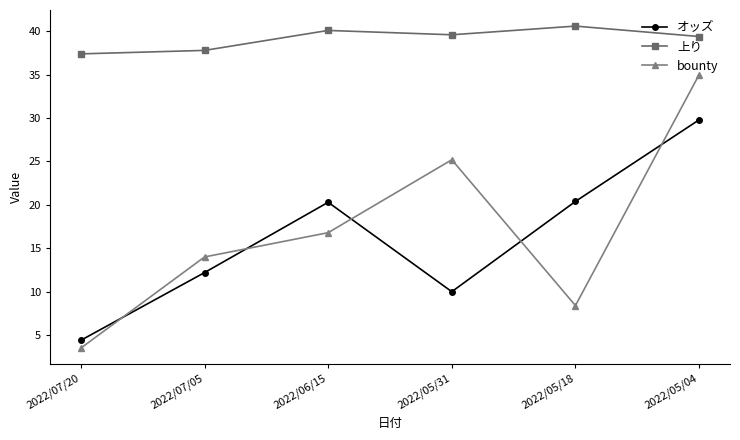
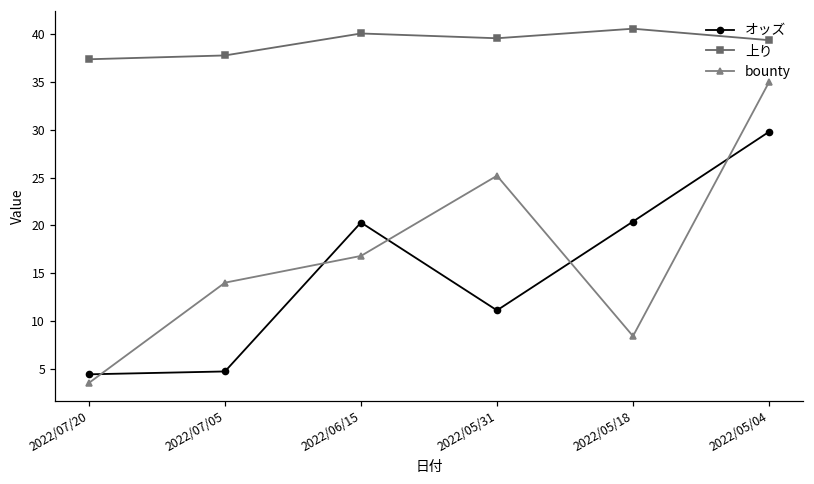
オッズ, 2022/07/05: 12 -> 5
オッズ, 2022/05/31: 10 -> 11
